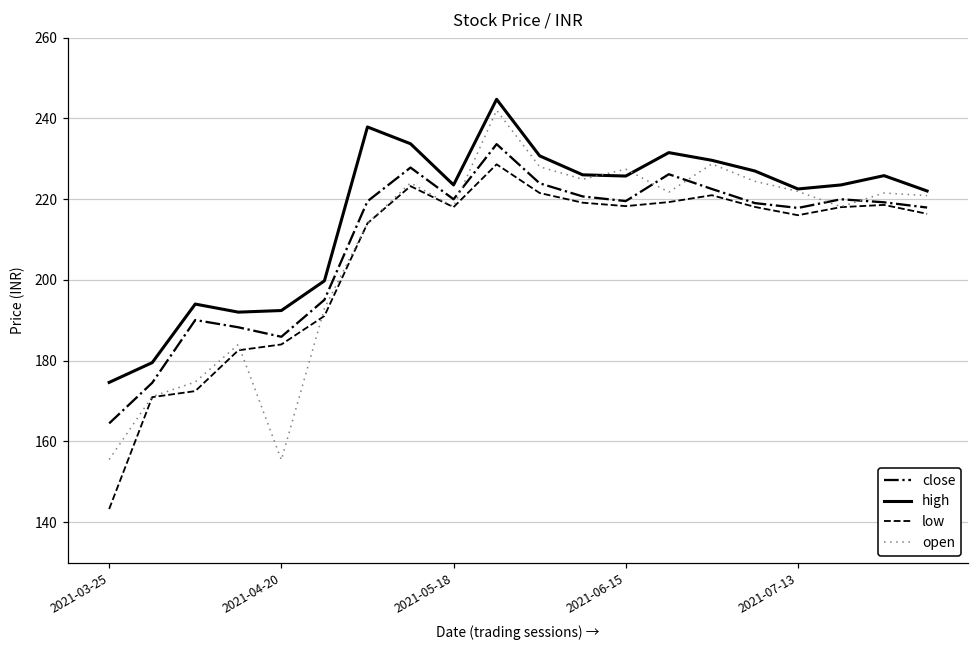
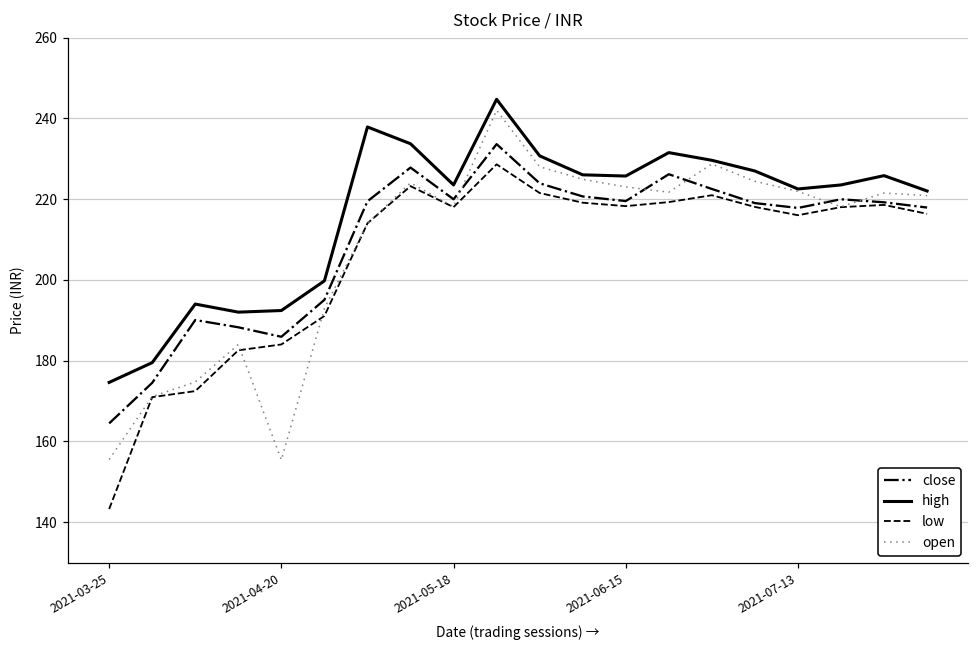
open, 2021-06-15: 227 -> 223
